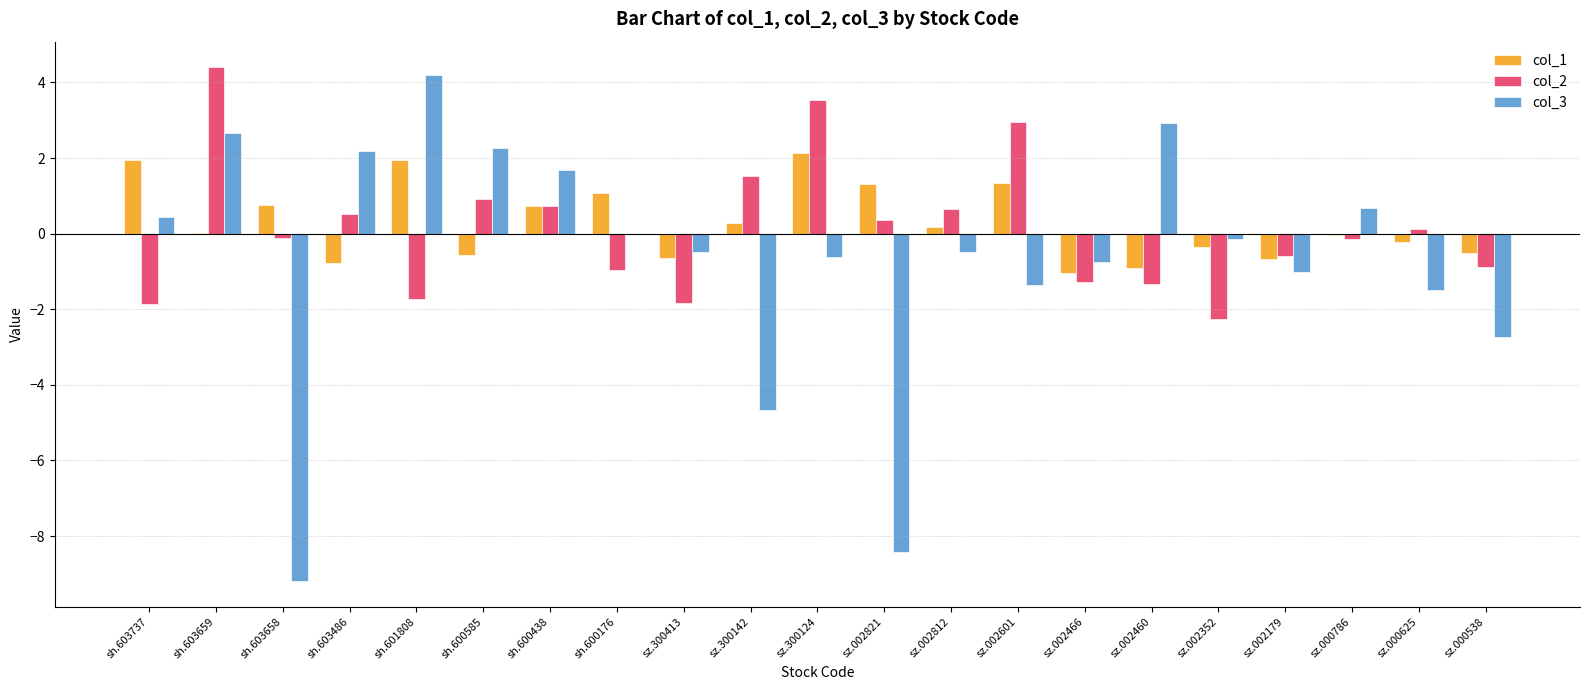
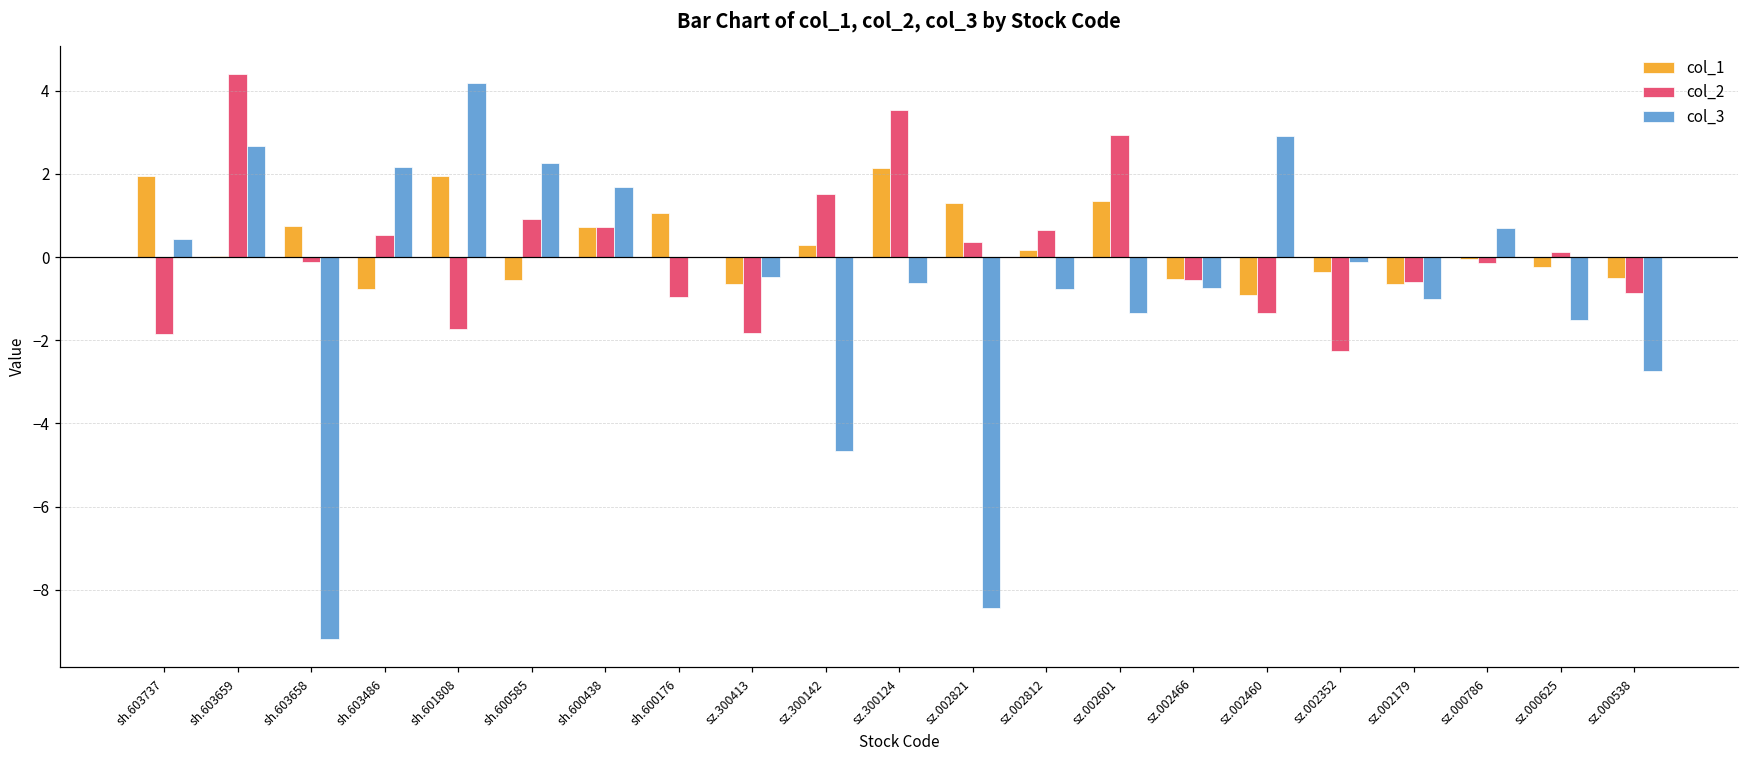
col_3, sz.002812: -0.5 -> -0.8
col_1, sz.002466: -1.0 -> -0.5
col_2, sz.002466: -1.3 -> -0.5
